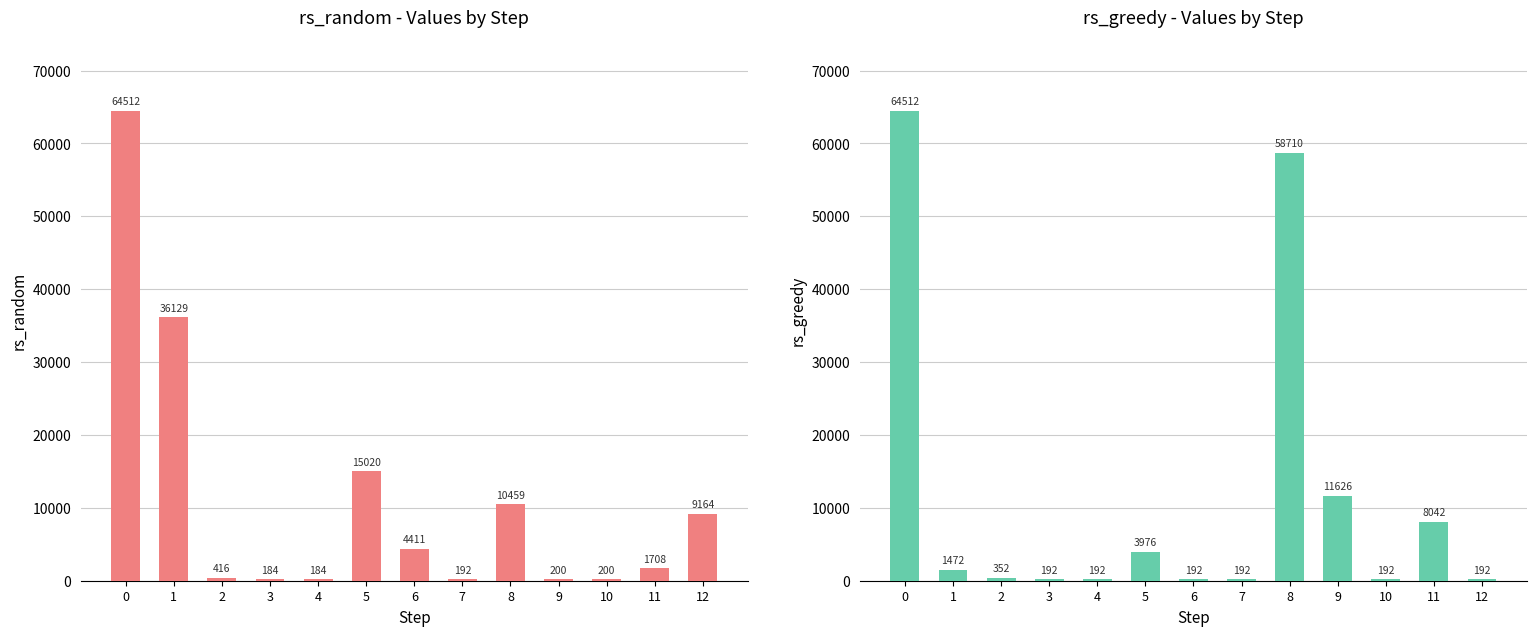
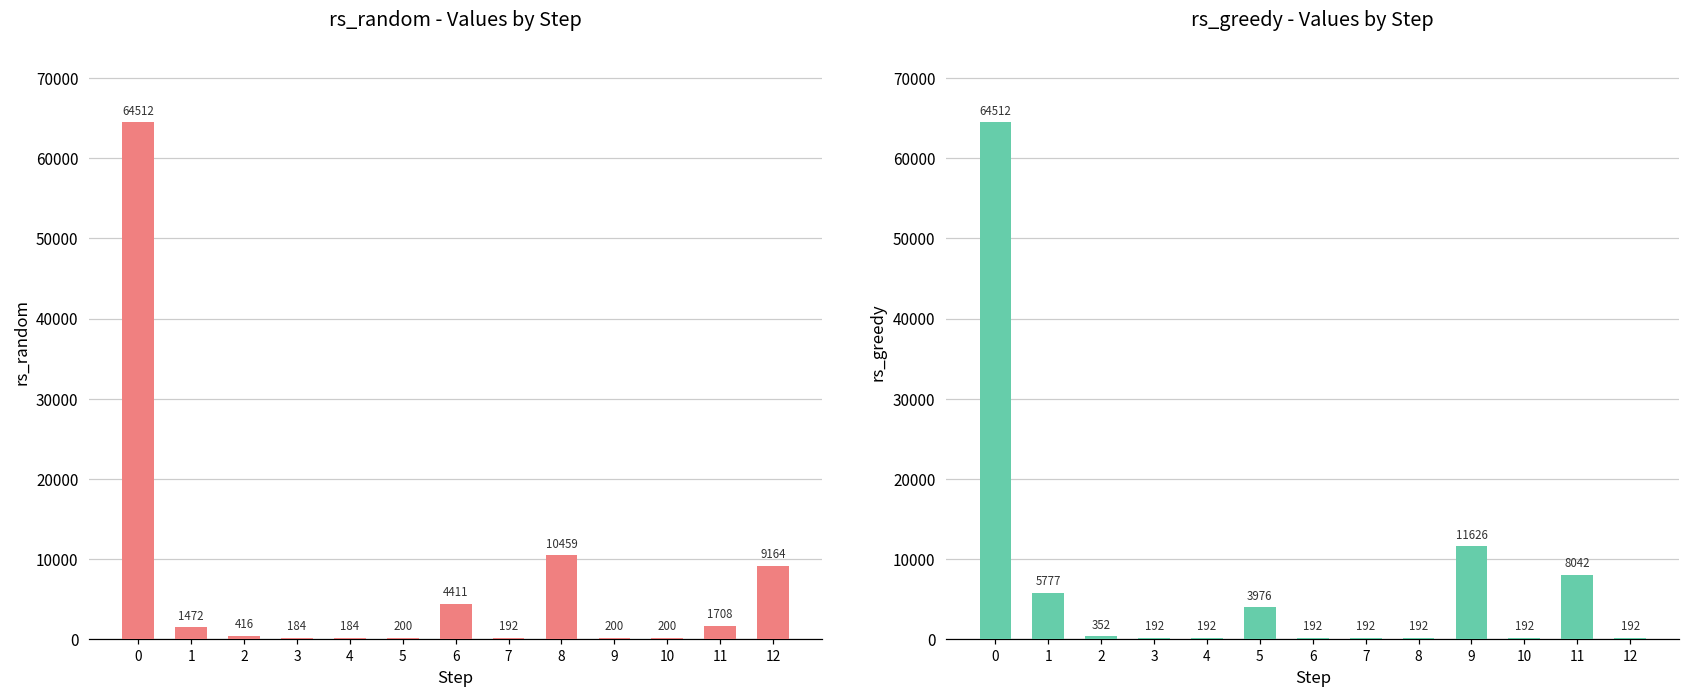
rs_random - Values by Step, 1: 36129 -> 1472
rs_random - Values by Step, 5: 15020 -> 200
rs_greedy - Values by Step, 1: 1472 -> 5777
rs_greedy - Values by Step, 8: 58710 -> 192
